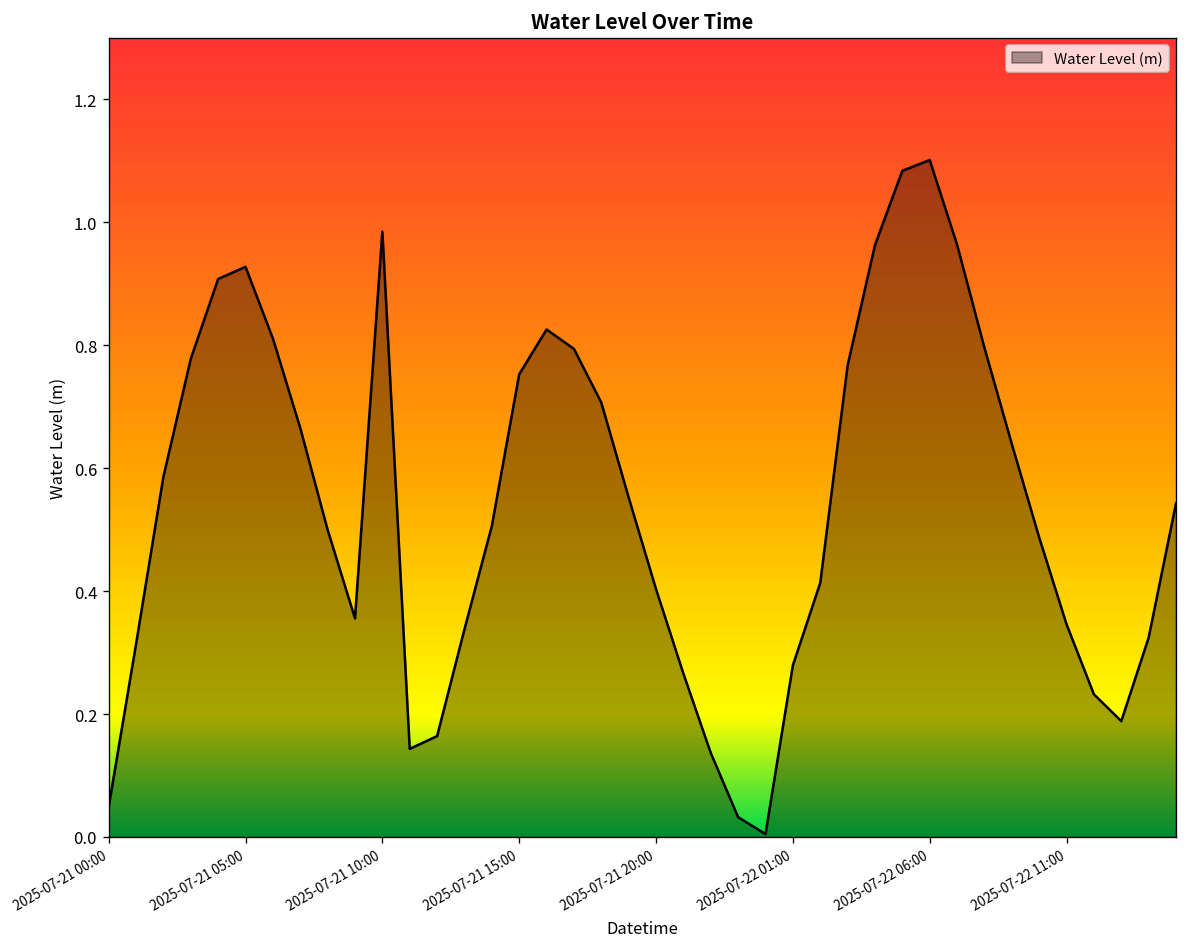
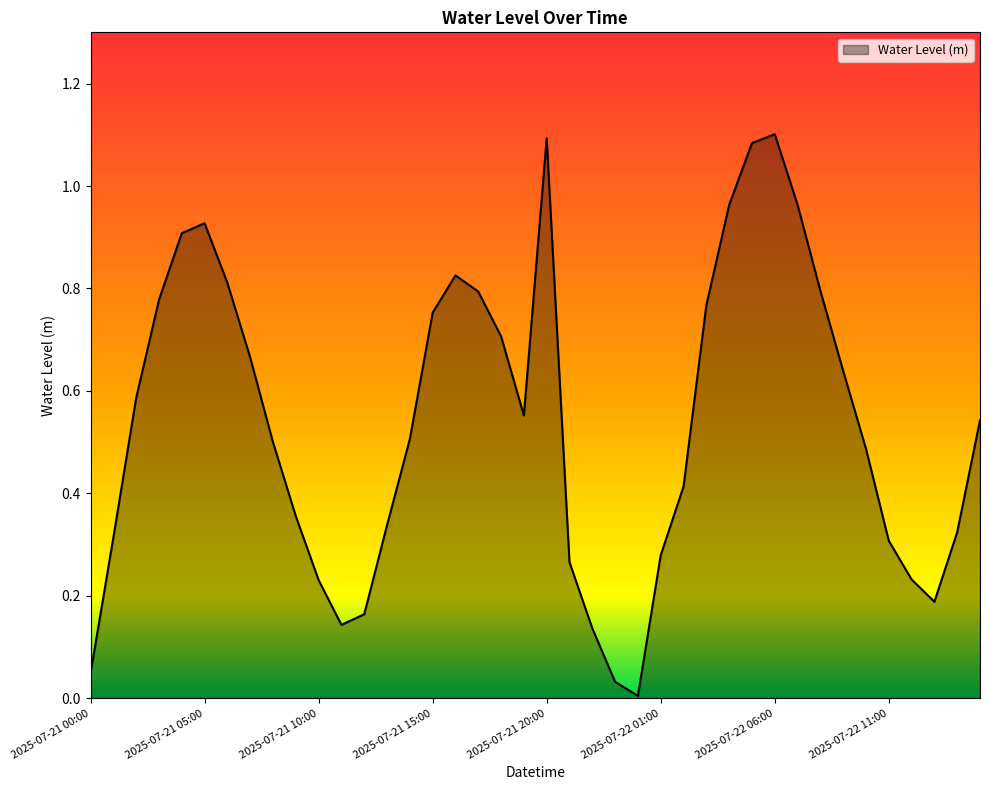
2025-07-21 10:00: 0.98 -> 0.23
2025-07-21 20:00: 0.40 -> 1.09
2025-07-22 11:00: 0.35 -> 0.31
